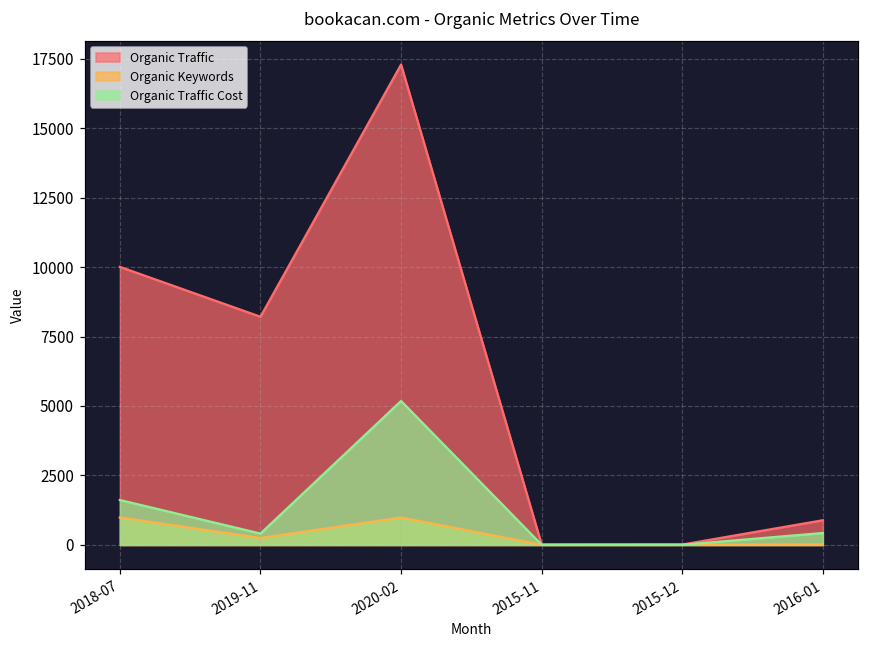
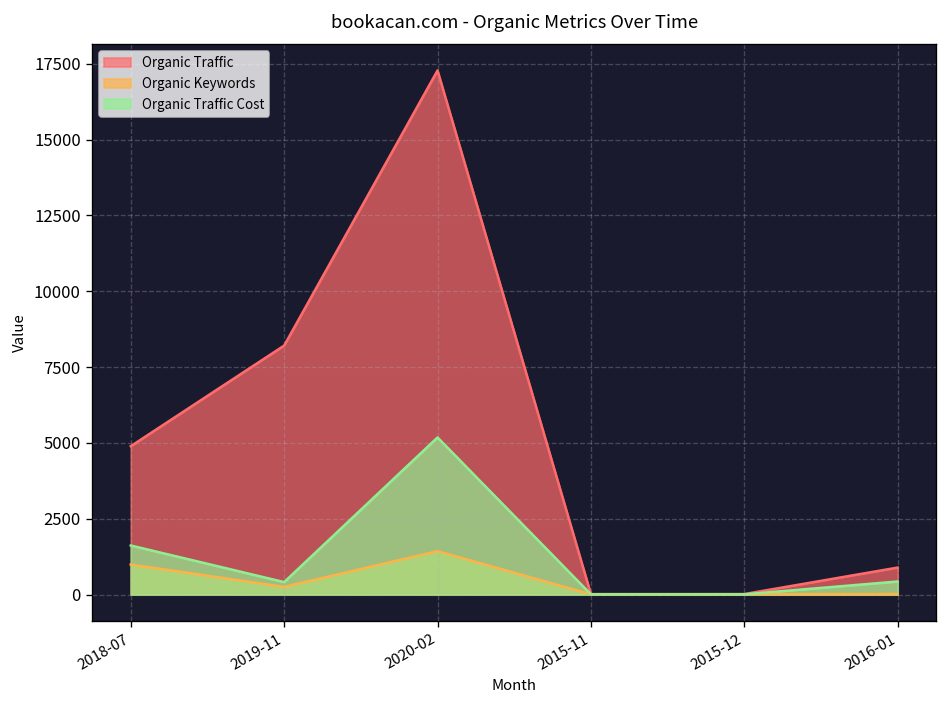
Organic Traffic, 2018-07: 10000 -> 4900
Organic Keywords, 2020-02: 1000 -> 1400
